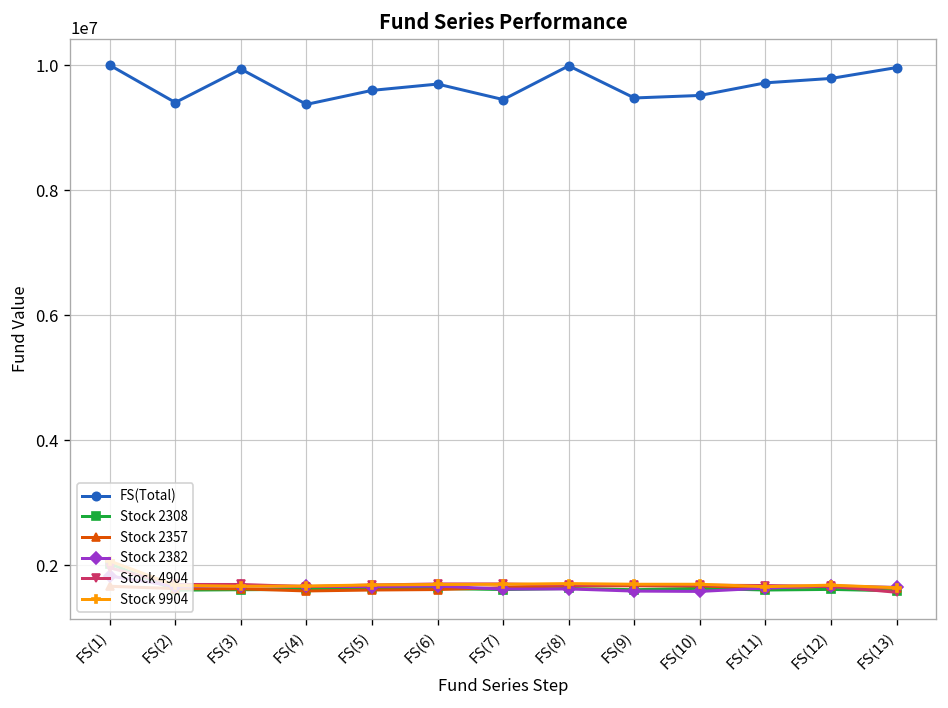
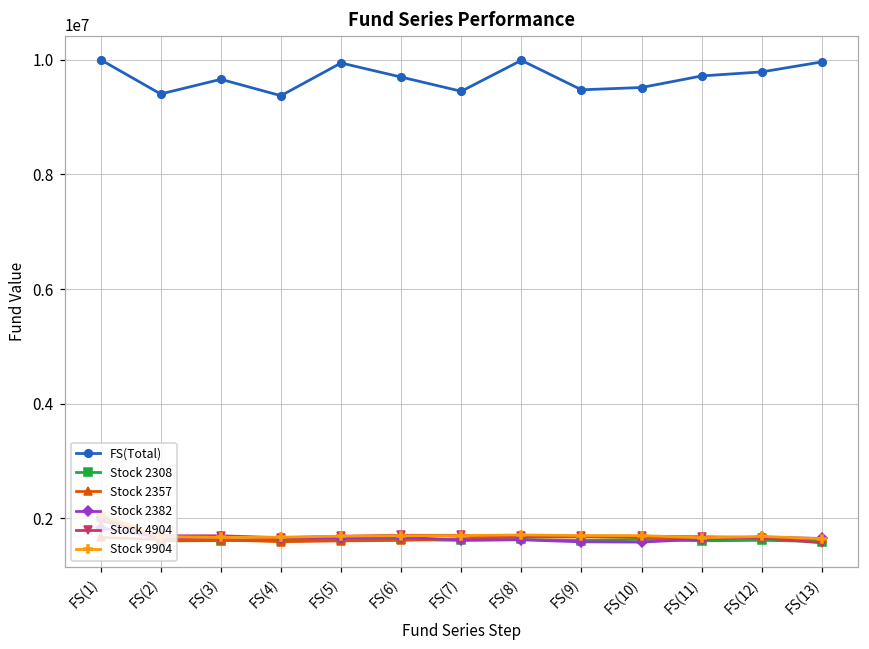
FS(Total), FS(3): 9900000 -> 9700000
FS(Total), FS(5): 9600000 -> 9900000
